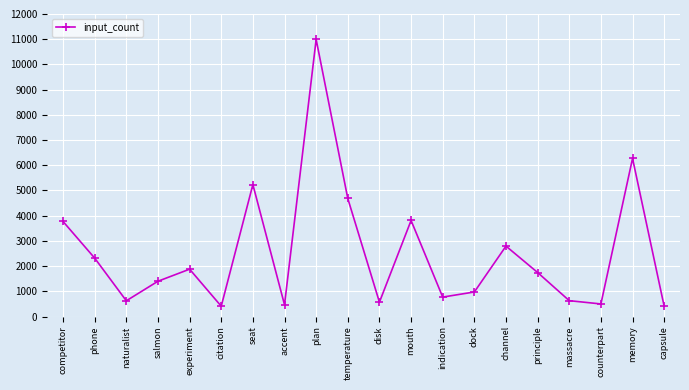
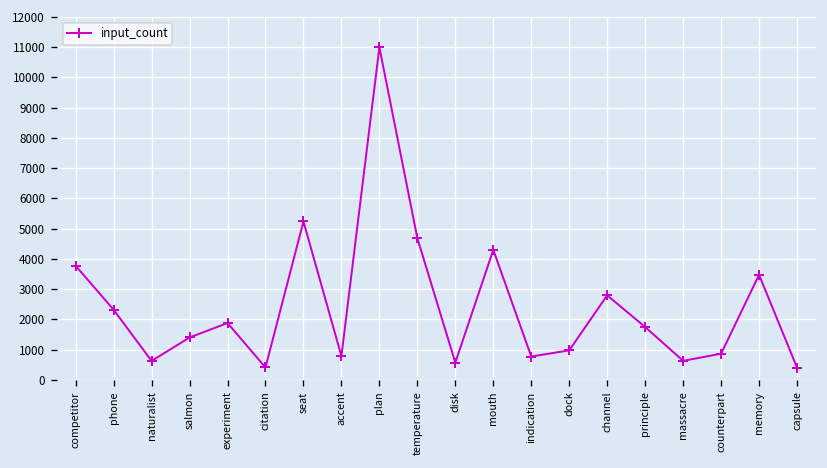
accent: 500 -> 800
mouth: 3800 -> 4300
counterpart: 500 -> 900
memory: 6300 -> 3500
